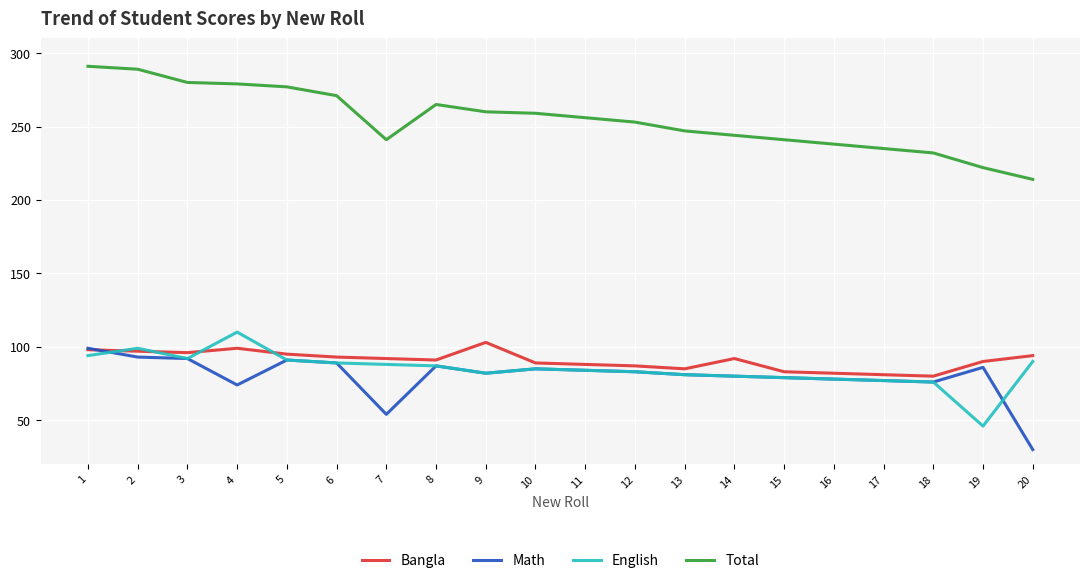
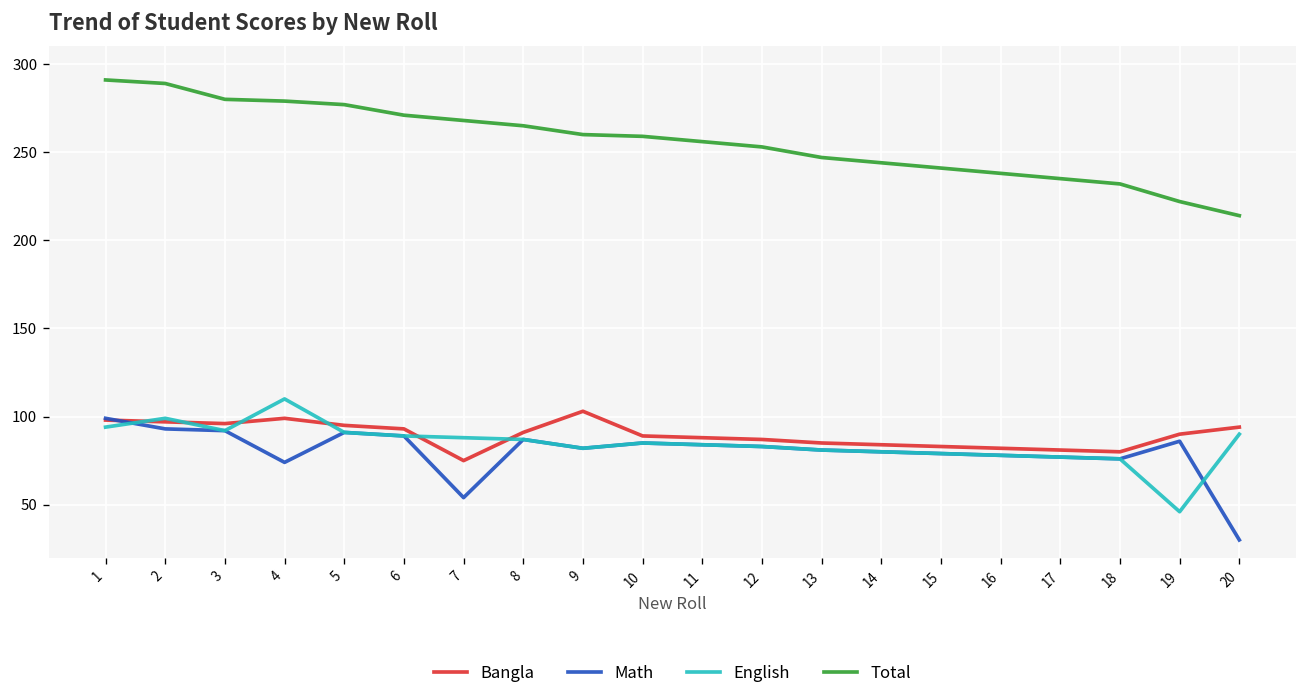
Bangla, 7: 92 -> 75
Total, 7: 241 -> 268
Bangla, 14: 92 -> 84
